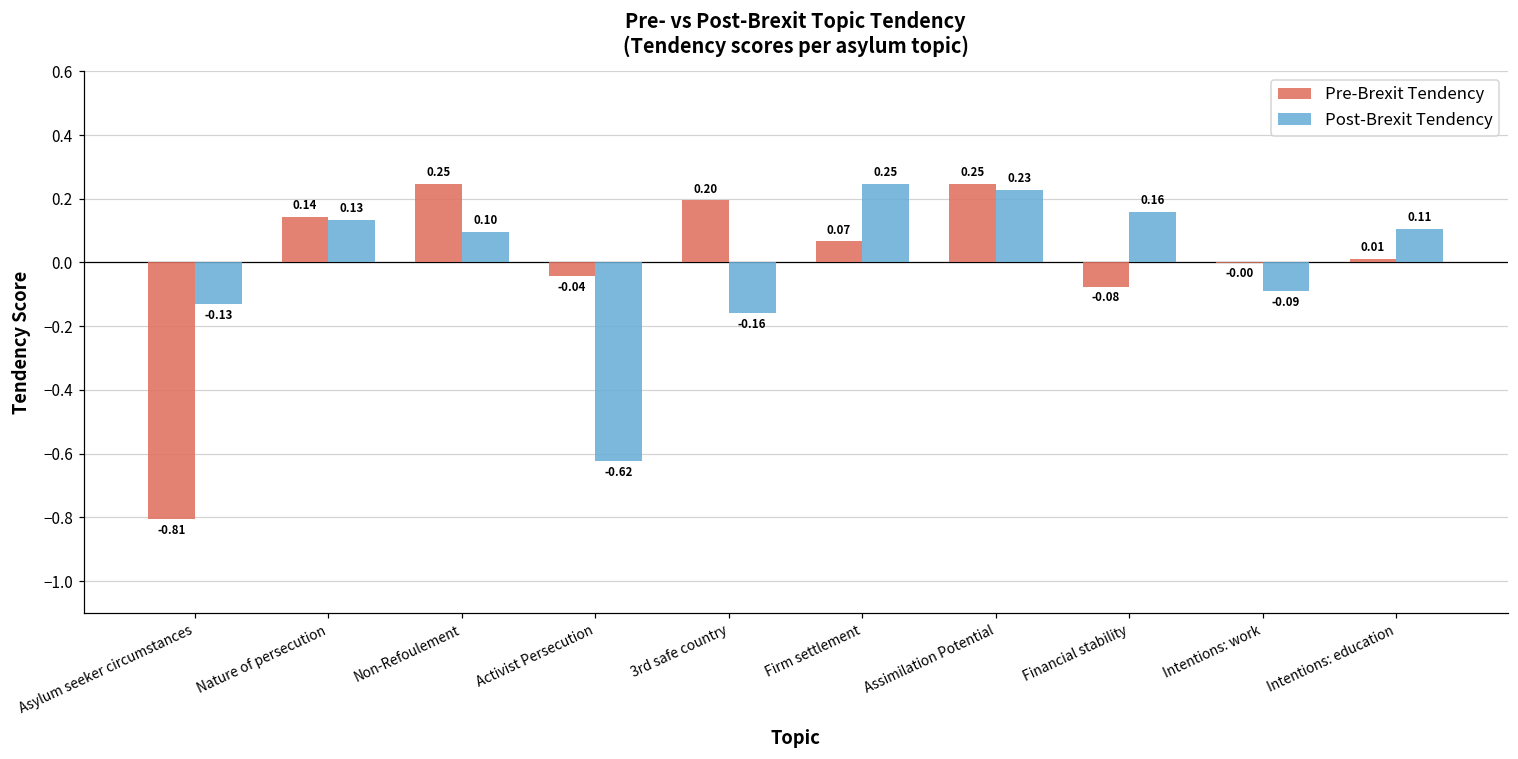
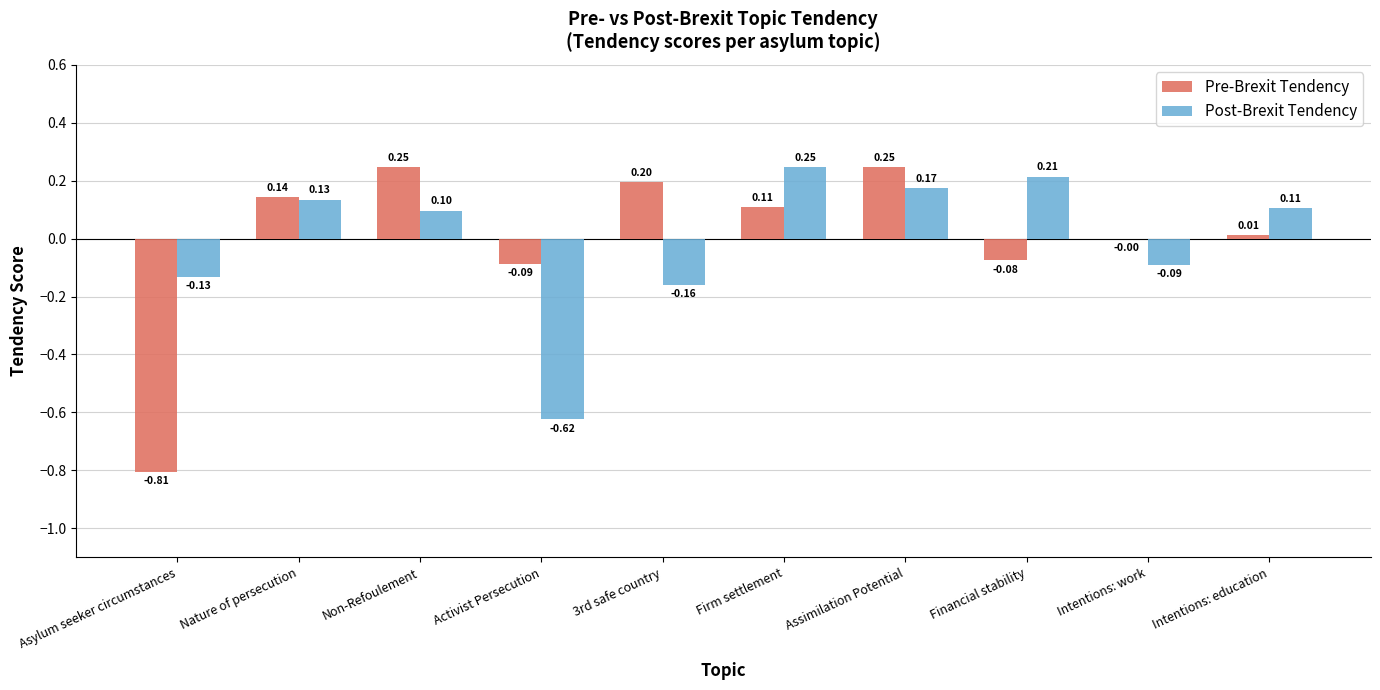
Pre-Brexit Tendency, Activist Persecution: -0.04 -> -0.09
Pre-Brexit Tendency, Firm settlement: 0.07 -> 0.11
Post-Brexit Tendency, Assimilation Potential: 0.23 -> 0.17
Post-Brexit Tendency, Financial stability: 0.16 -> 0.21
